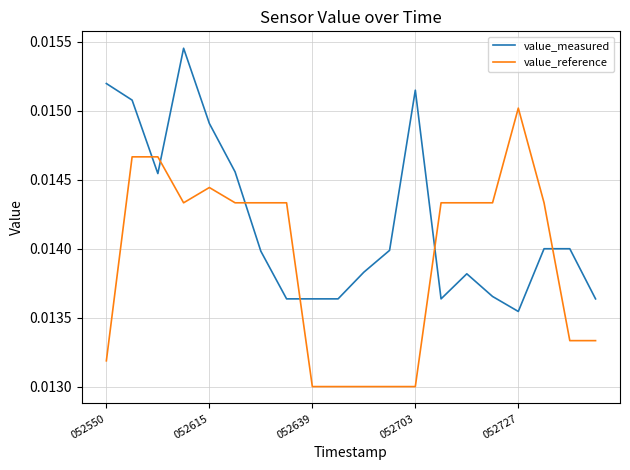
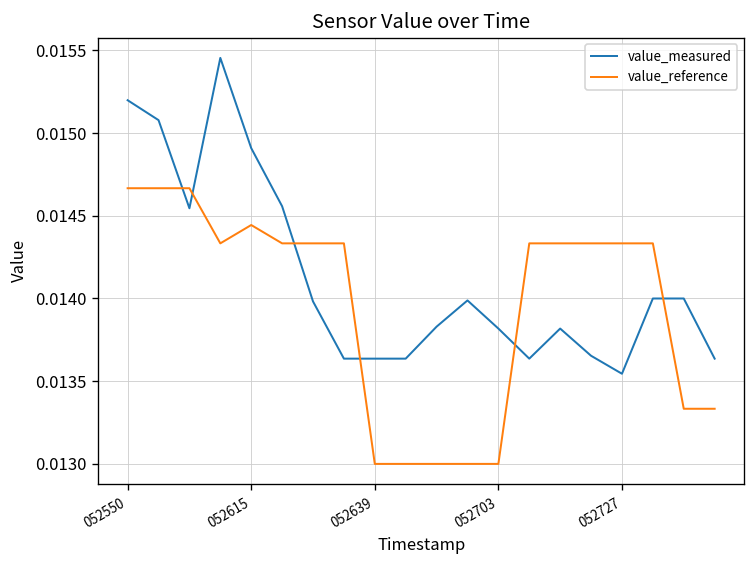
value_reference, 052550: 0.01319 -> 0.01467
value_measured, 052703: 0.01515 -> 0.01382
value_reference, 052727: 0.01502 -> 0.01433
